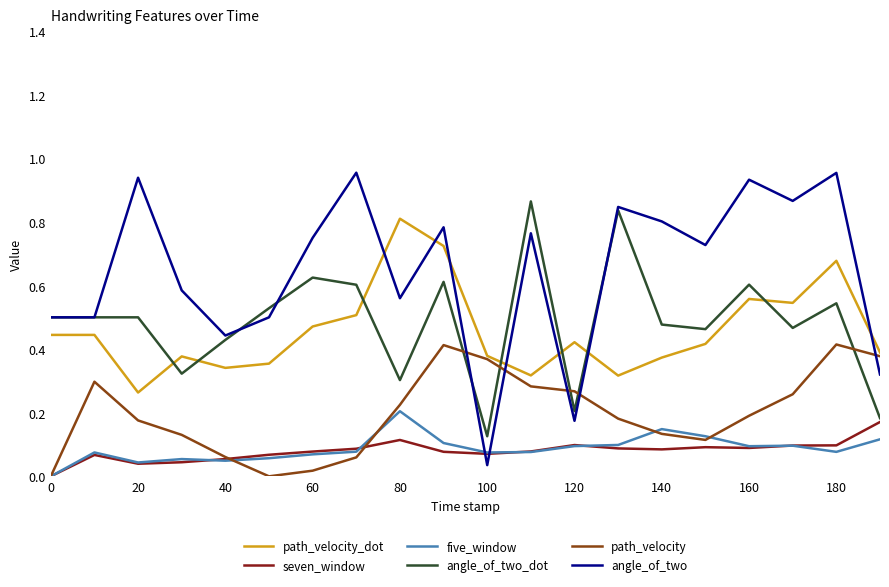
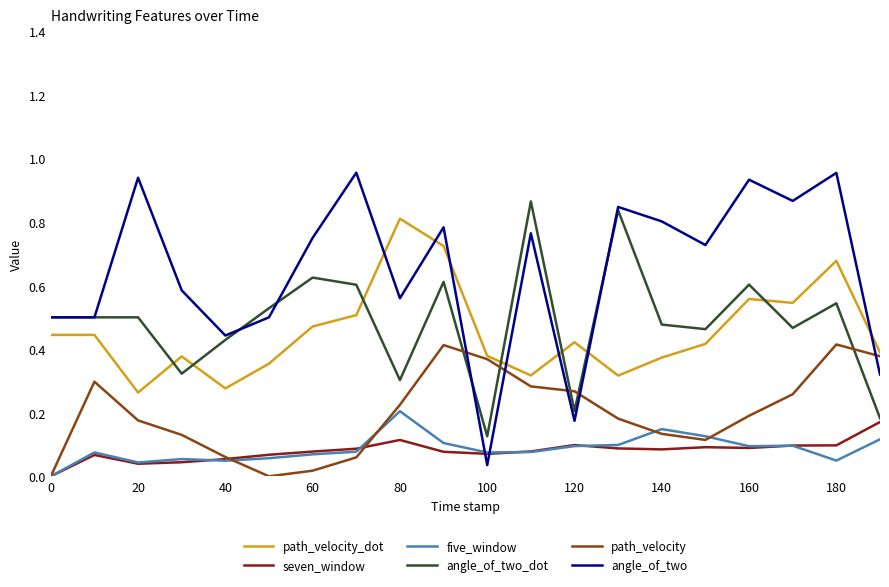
path_velocity_dot, 40: 0.34 -> 0.28
five_window, 180: 0.08 -> 0.05
